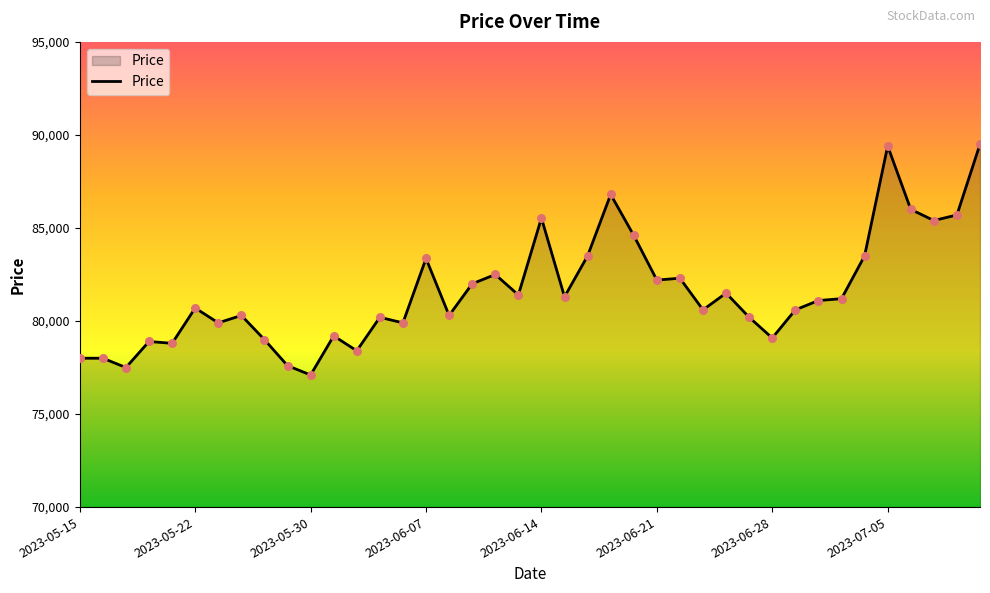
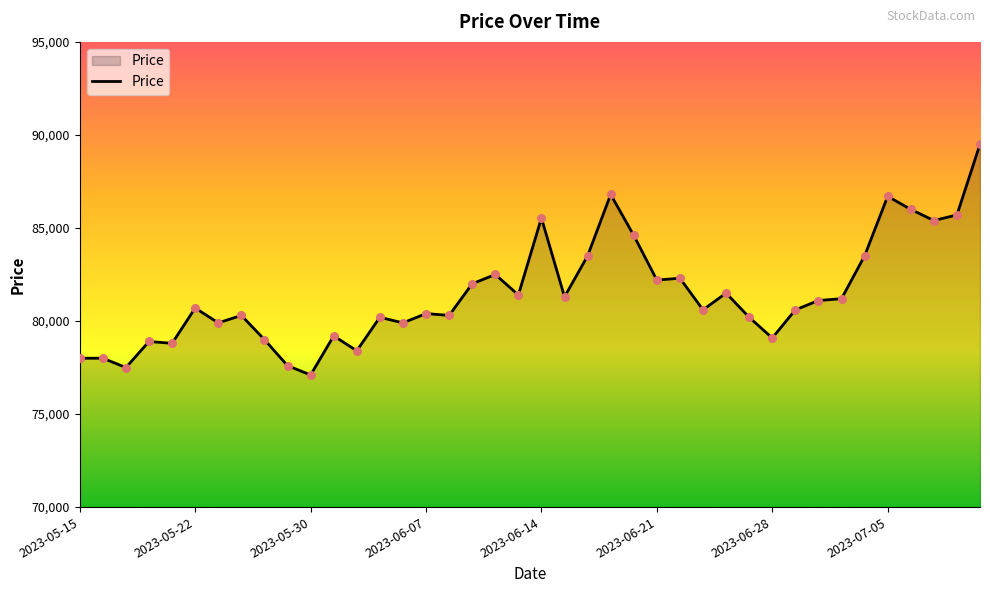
2023-06-07: 83,400 -> 80,400
2023-07-05: 89,400 -> 86,700
